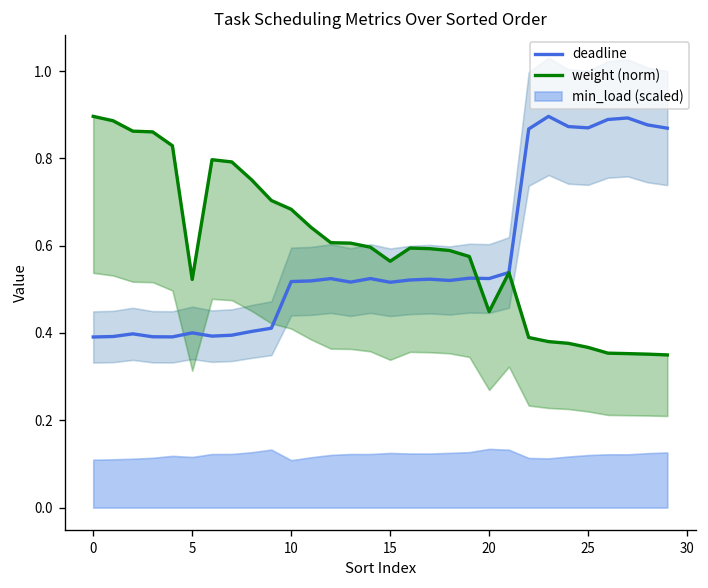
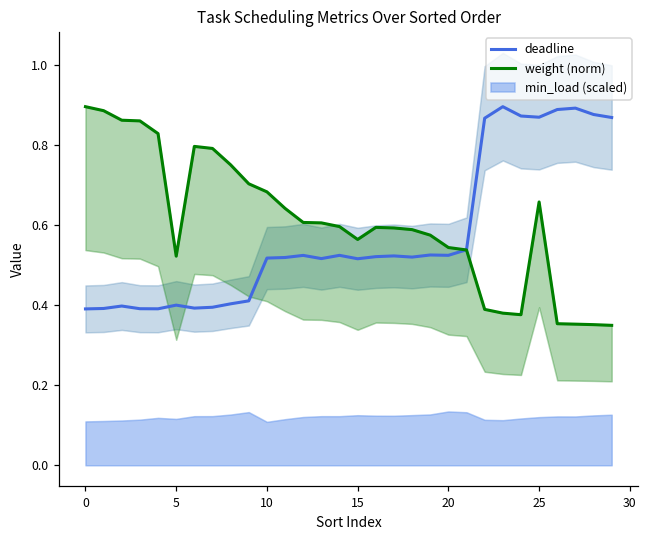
weight (norm), 20: 0.45 -> 0.54
weight (norm), 25: 0.37 -> 0.66
